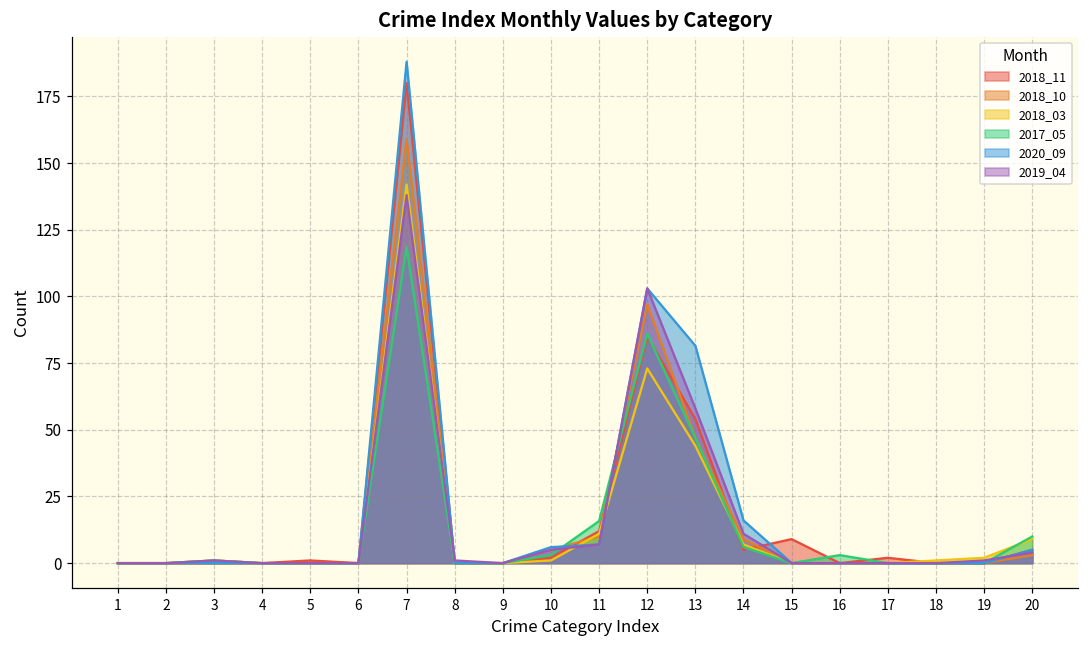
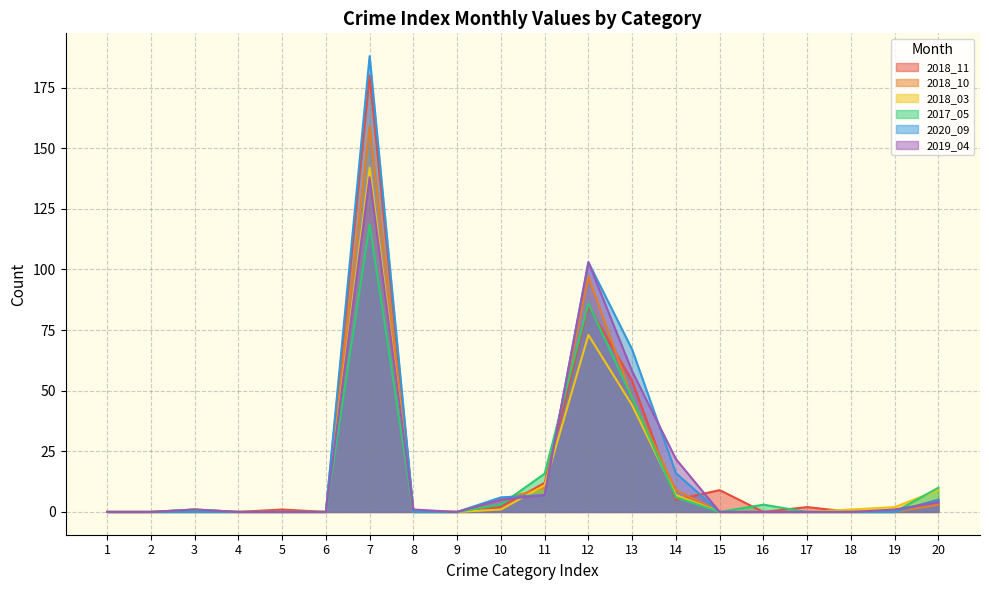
2020_09, 13: 82 -> 67
2019_04, 14: 11 -> 22
